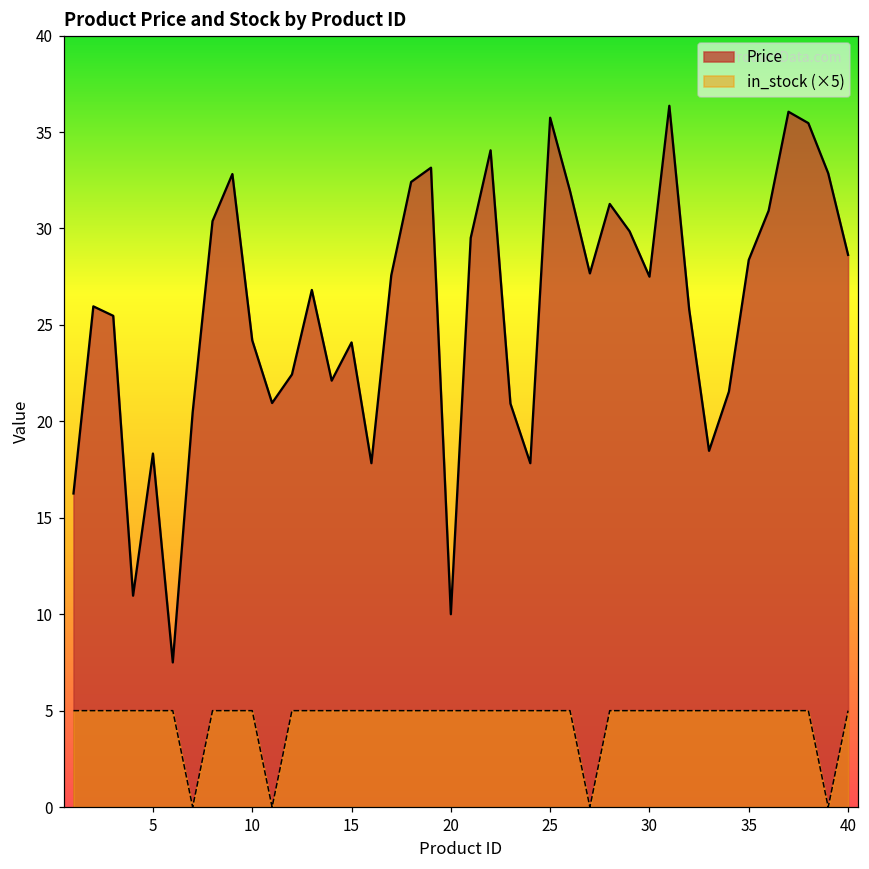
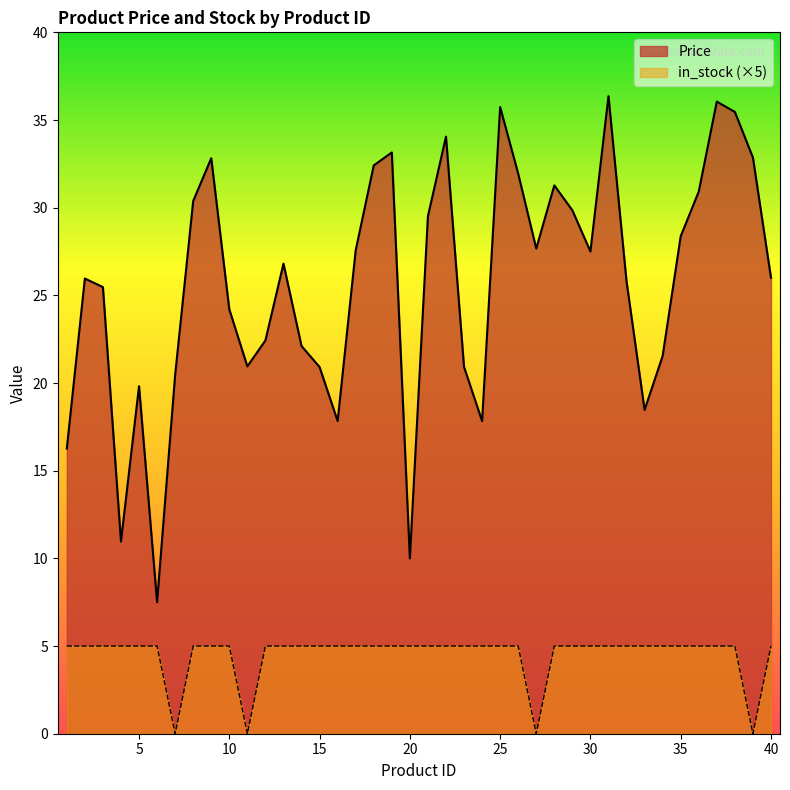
Price, 5: 18.3 -> 19.8
Price, 15: 24.1 -> 20.9
Price, 40: 28.6 -> 26.0
